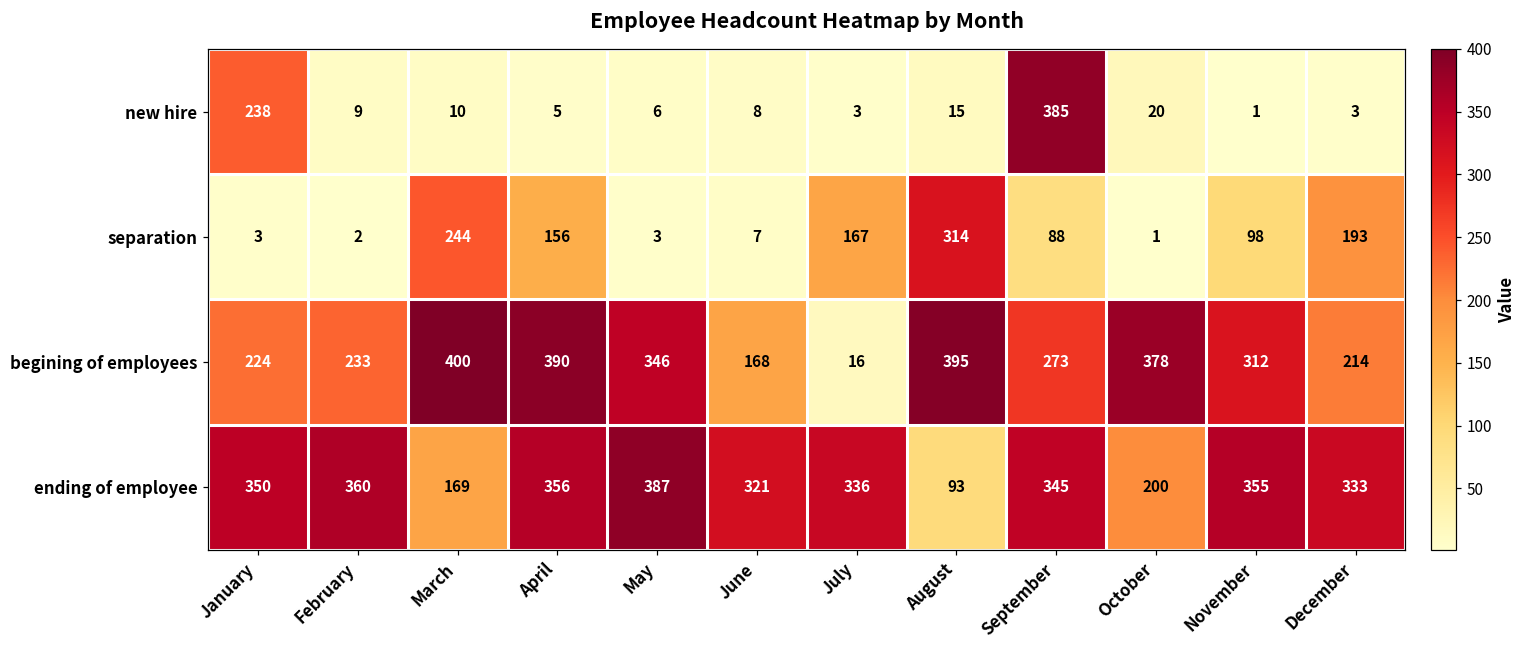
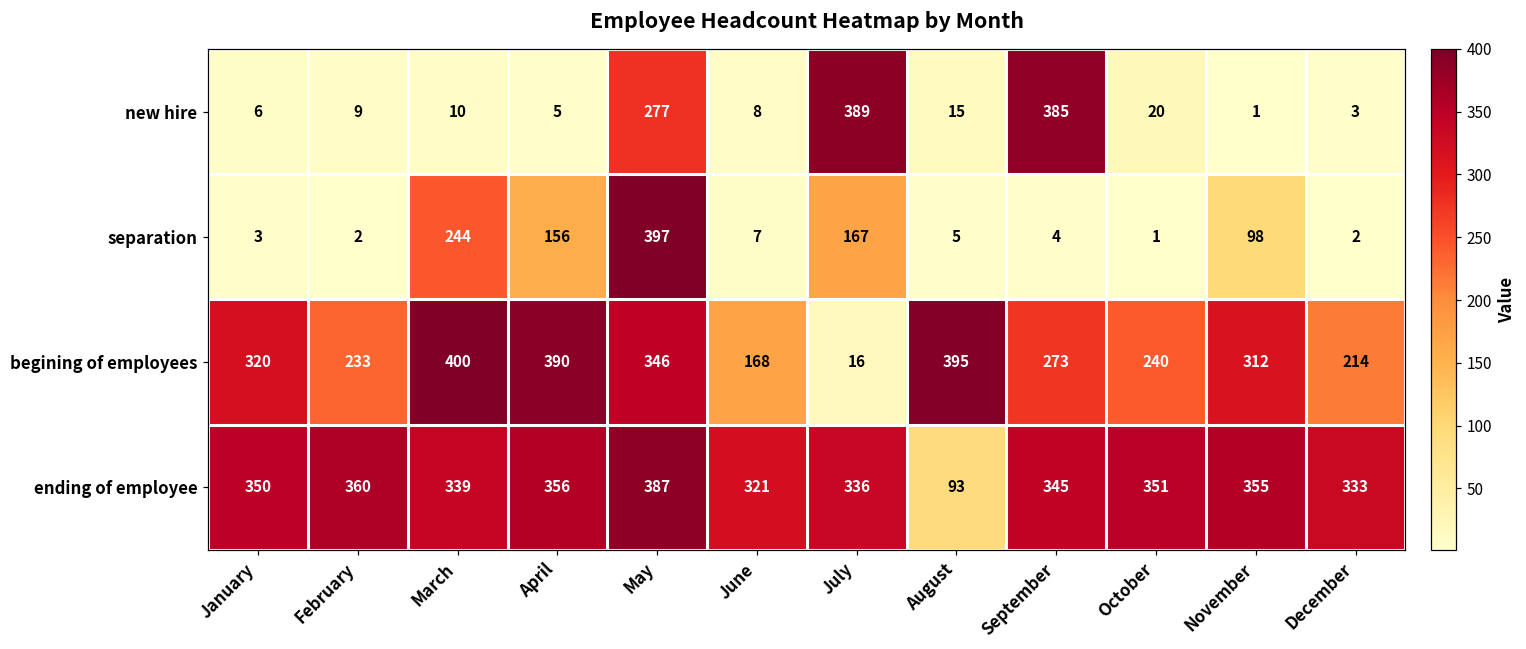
new hire, January: 238 -> 6
new hire, May: 6 -> 277
new hire, July: 3 -> 389
separation, May: 3 -> 397
separation, August: 314 -> 5
separation, September: 88 -> 4
separation, December: 193 -> 2
begining of employees, January: 224 -> 320
begining of employees, October: 378 -> 240
ending of employee, March: 169 -> 339
ending of employee, October: 200 -> 351
